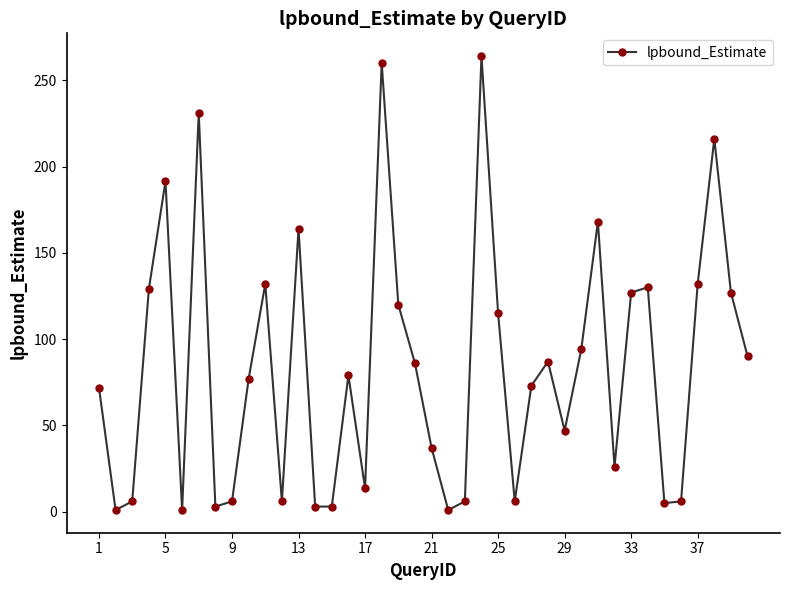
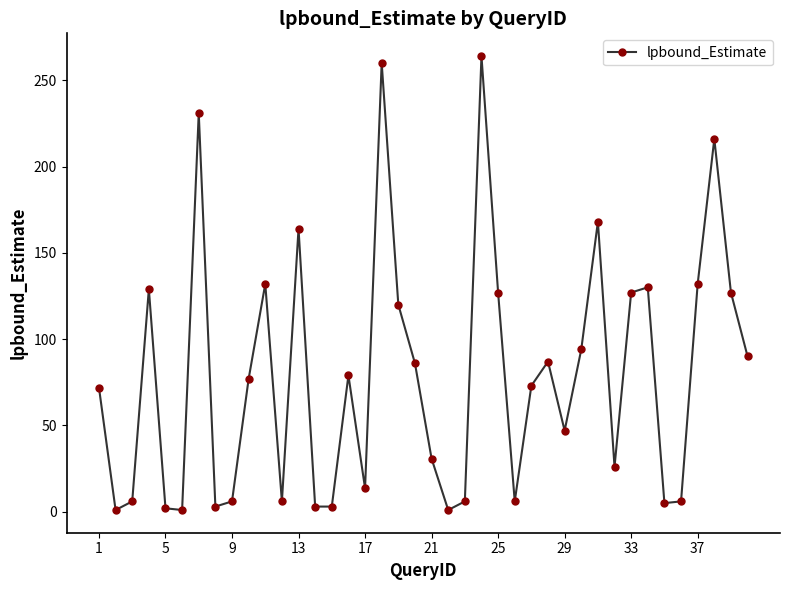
5: 192 -> 2
21: 37 -> 31
25: 115 -> 127
